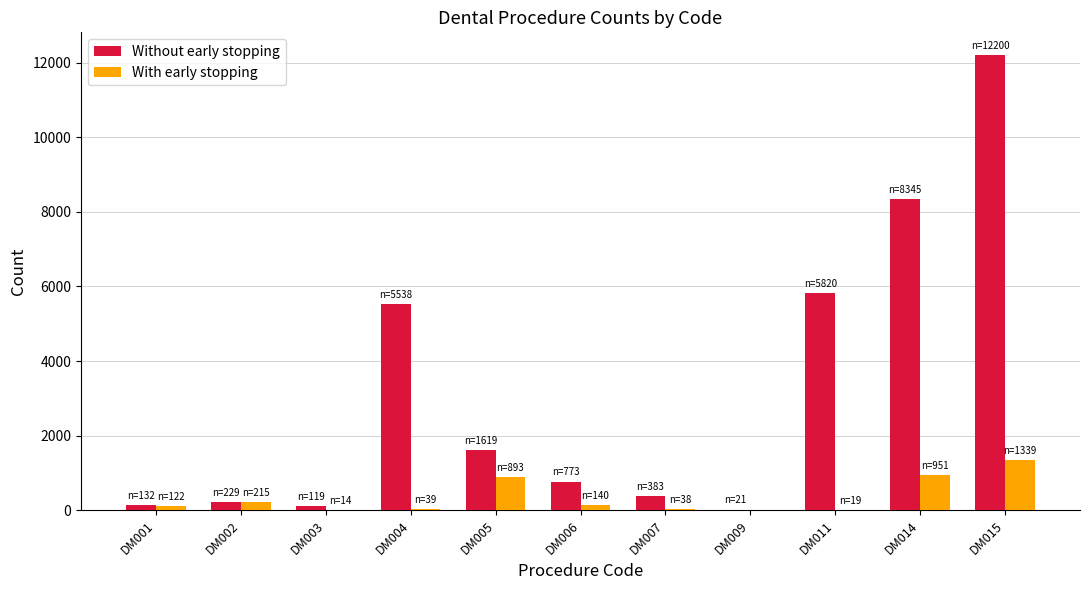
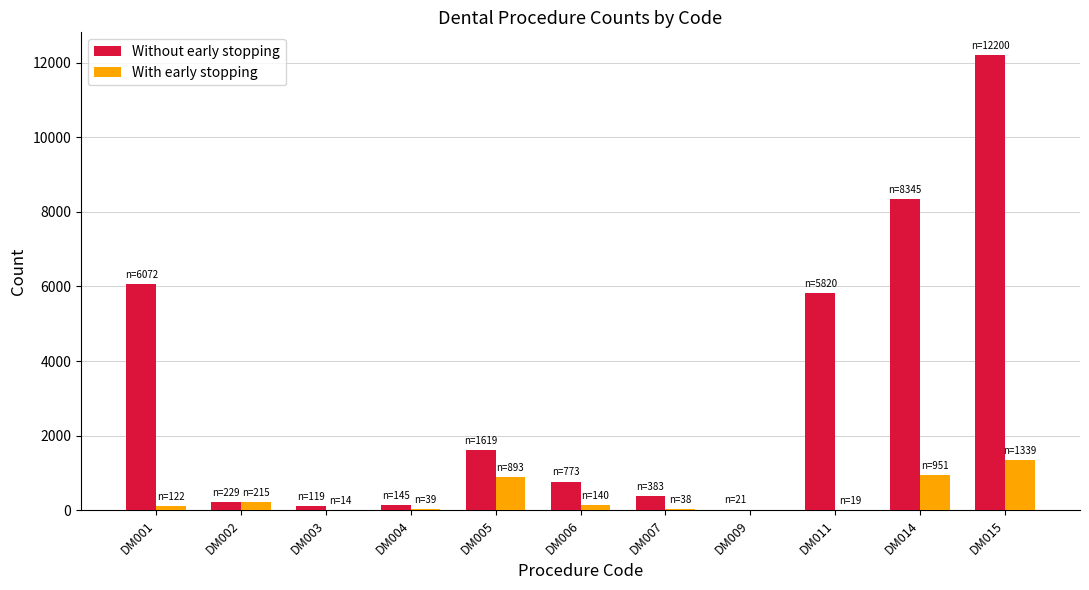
Without early stopping, DM001: 132 -> 6072
Without early stopping, DM004: 5538 -> 145
